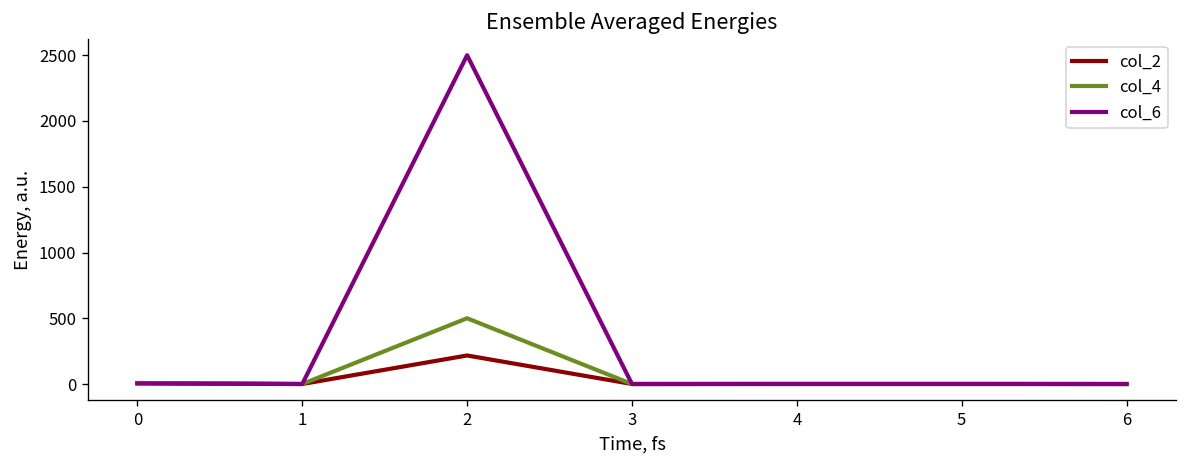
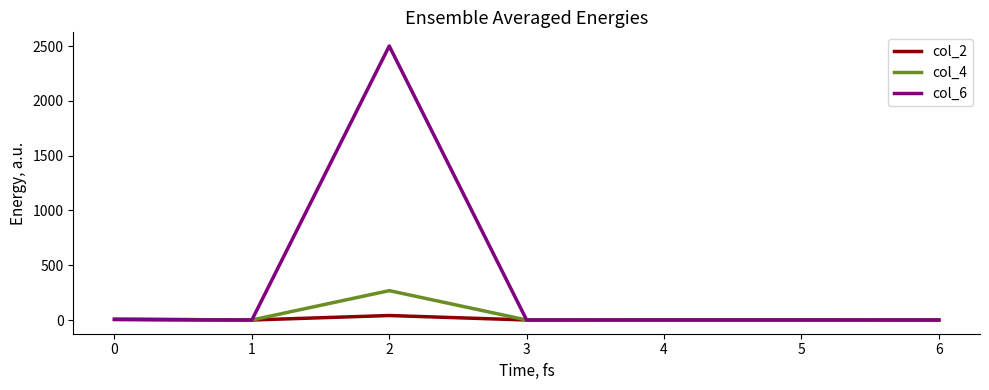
col_2, 2: 220 -> 40
col_4, 2: 500 -> 270
